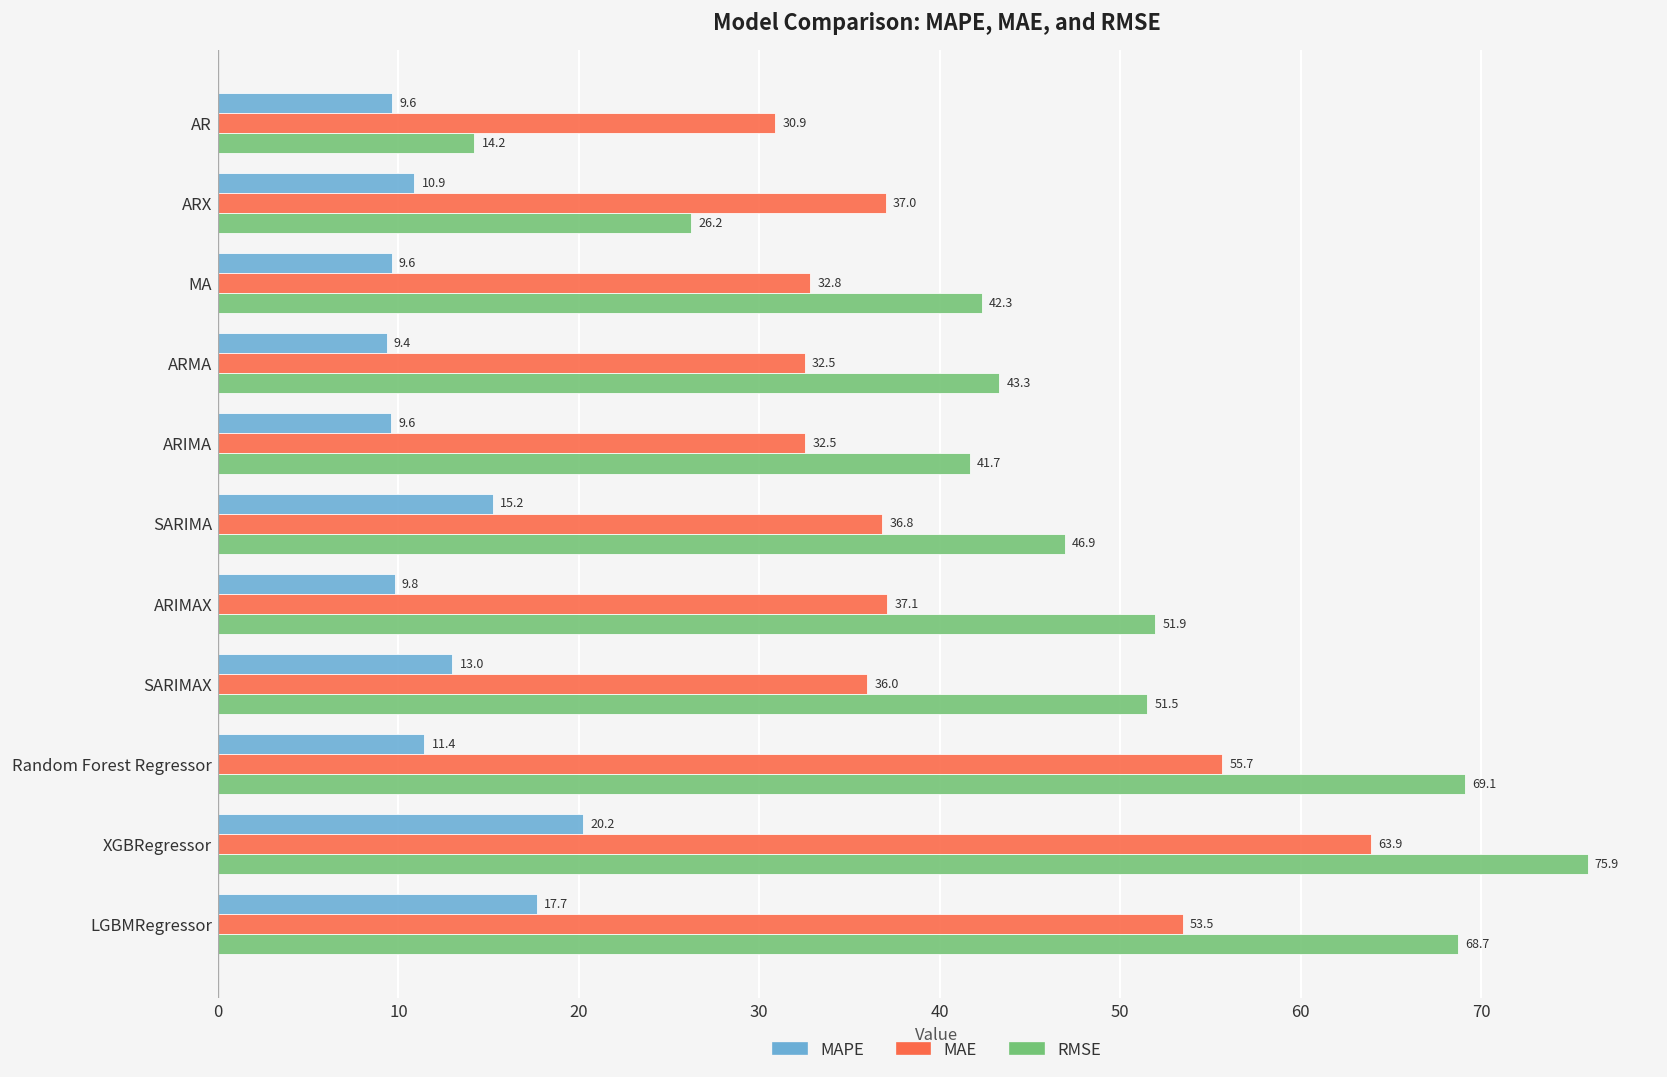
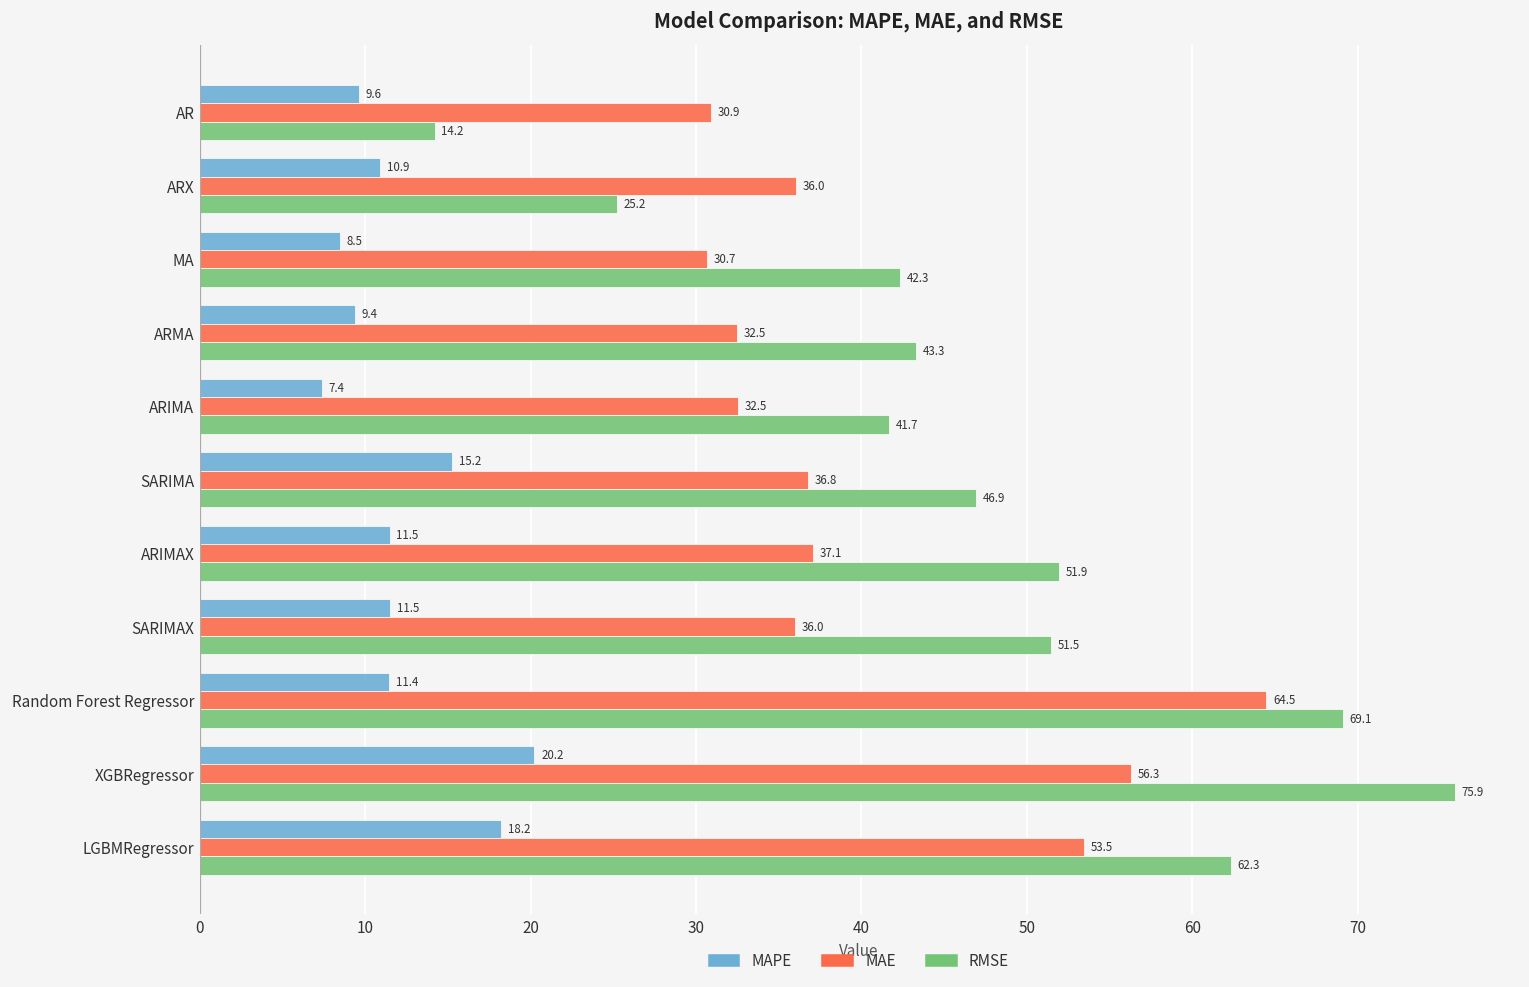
MAE, ARX: 37.0 -> 36.0
RMSE, ARX: 26.2 -> 25.2
MAPE, MA: 9.6 -> 8.5
MAE, MA: 32.8 -> 30.7
MAPE, ARIMA: 9.6 -> 7.4
MAPE, ARIMAX: 9.8 -> 11.5
MAPE, SARIMAX: 13.0 -> 11.5
MAE, Random Forest Regressor: 55.7 -> 64.5
MAE, XGBRegressor: 63.9 -> 56.3
MAPE, LGBMRegressor: 17.7 -> 18.2
RMSE, LGBMRegressor: 68.7 -> 62.3
